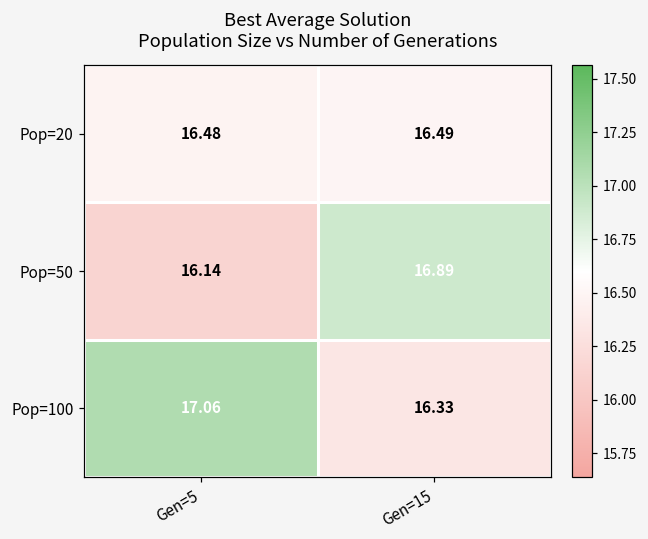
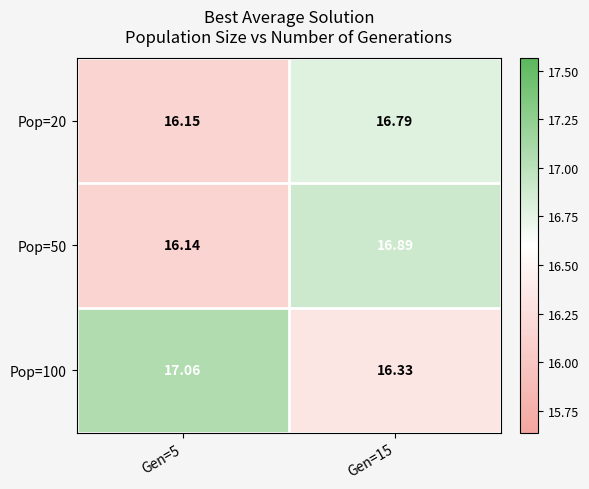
Pop=20, Gen=5: 16.48 -> 16.15
Pop=20, Gen=15: 16.49 -> 16.79
